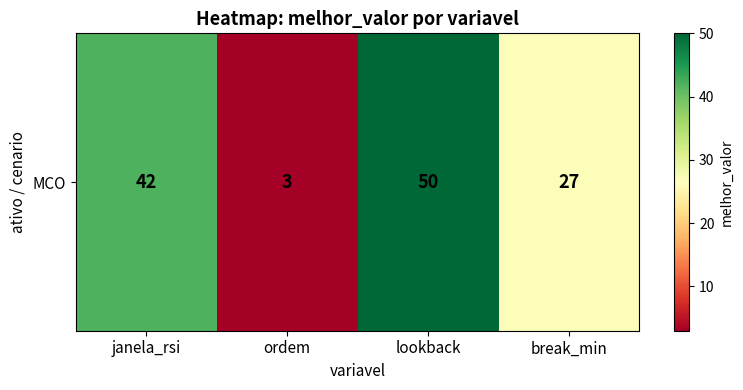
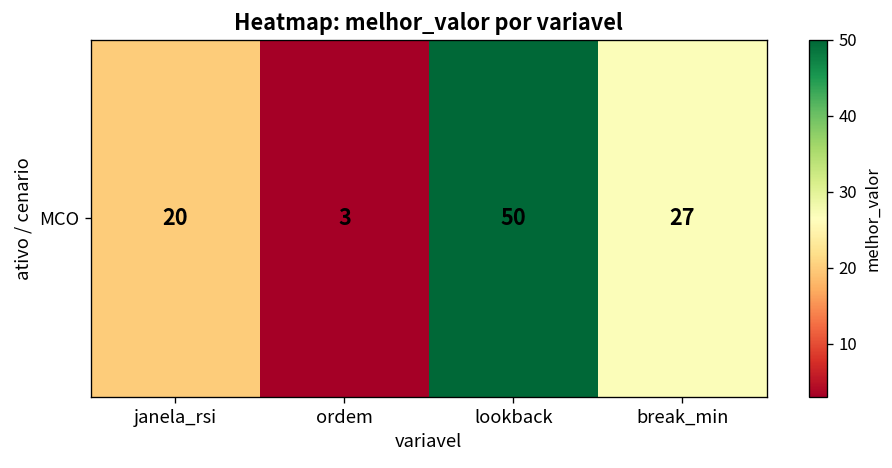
MCO, janela_rsi: 42 -> 20
